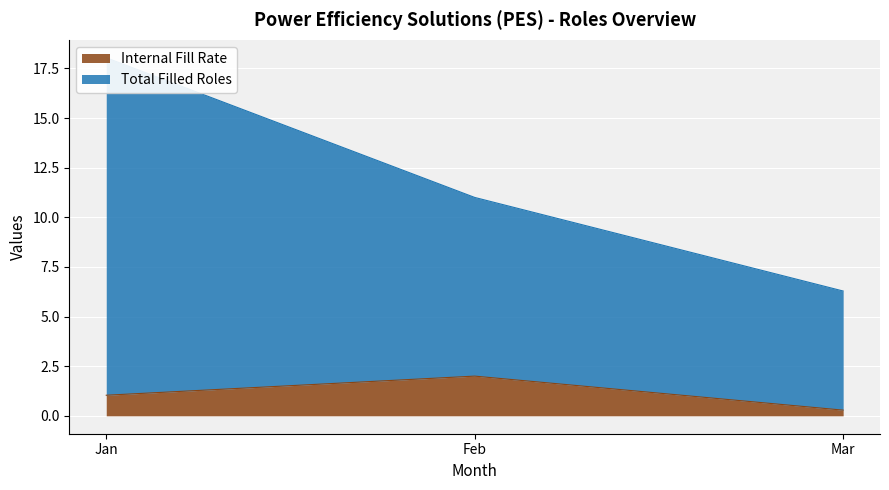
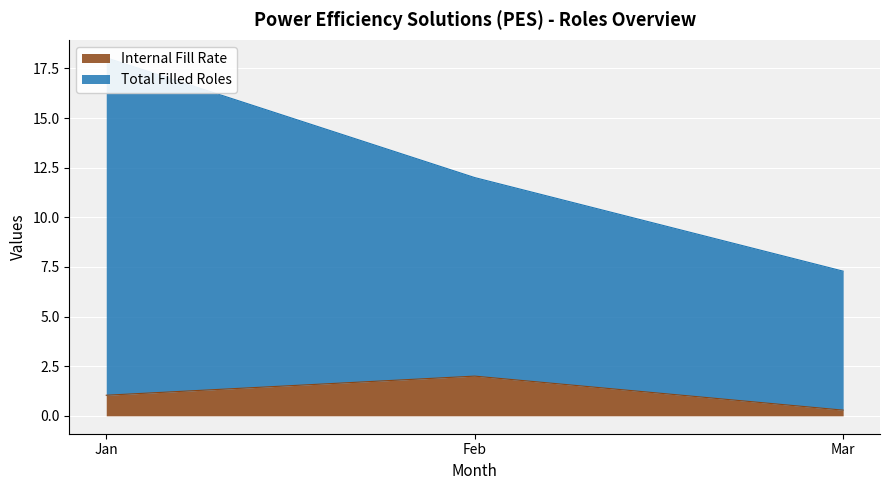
Total Filled Roles, Feb: 9 -> 10
Total Filled Roles, Mar: 6 -> 7
